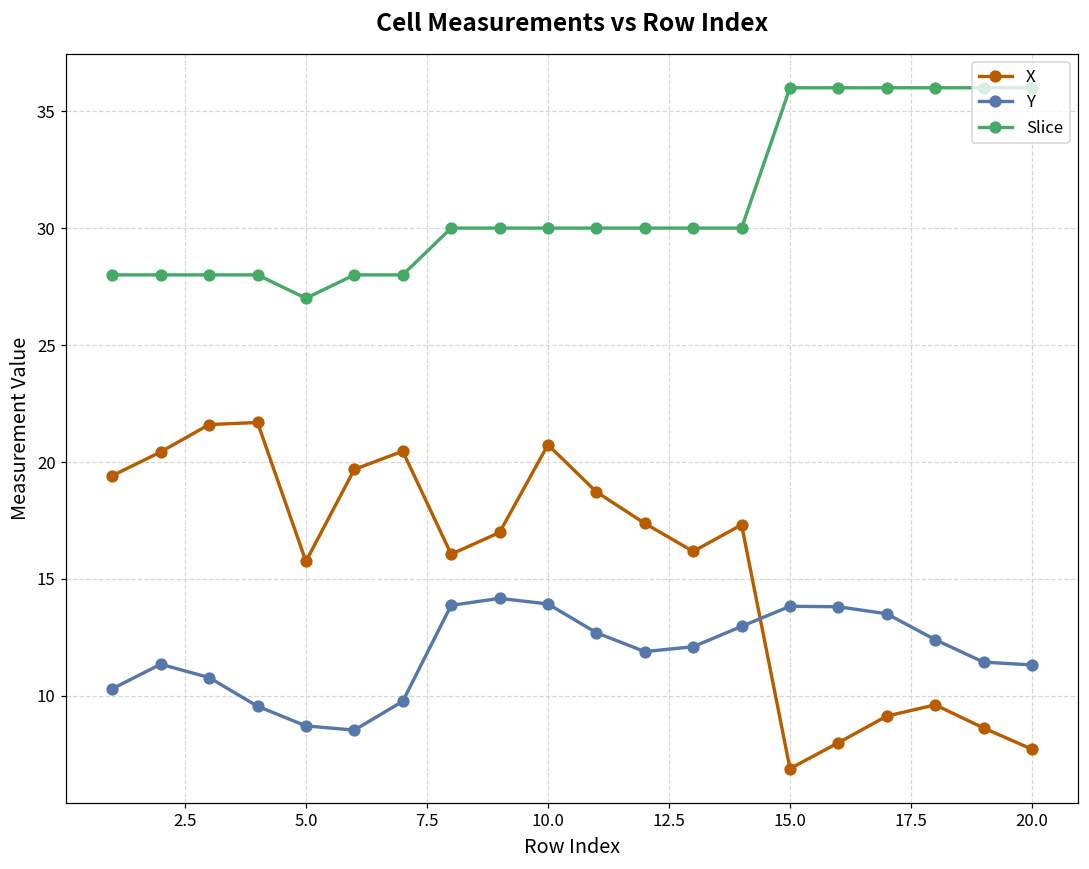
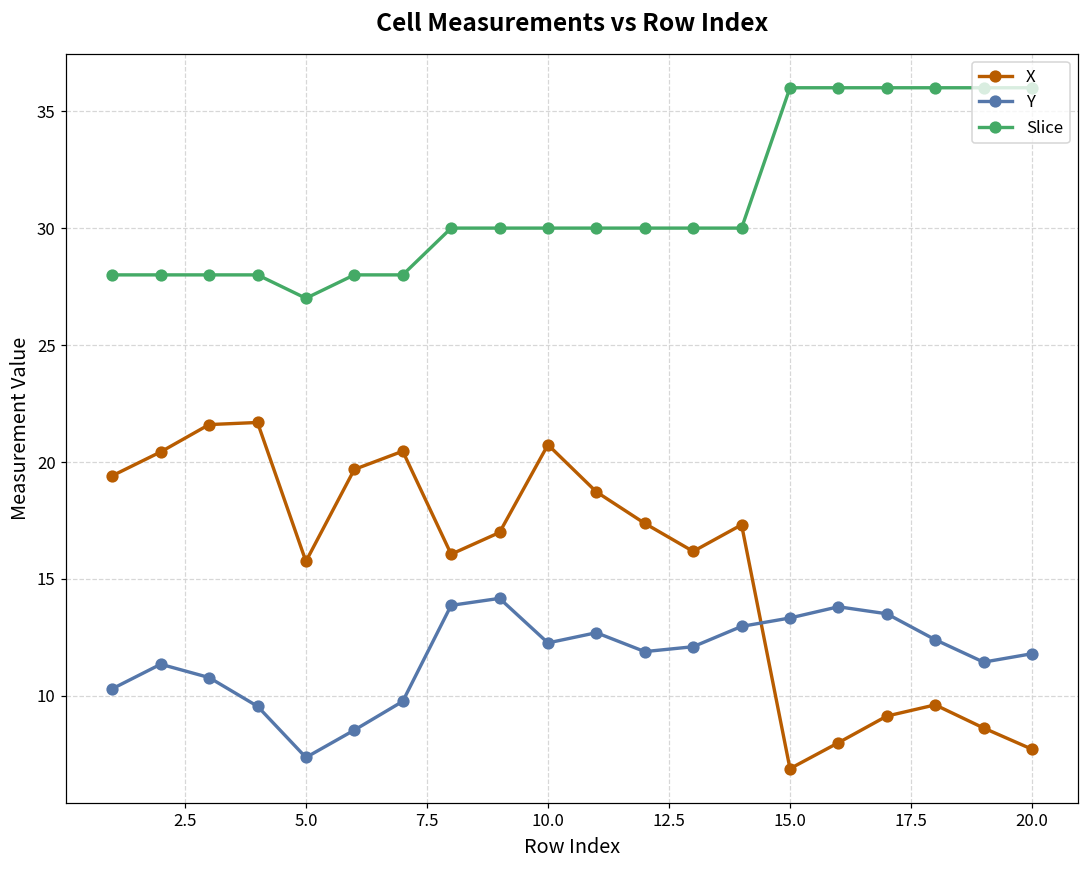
Y, 5.0: 8.7 -> 7.4
Y, 10.0: 13.9 -> 12.3
Y, 15.0: 13.8 -> 13.3
Y, 20.0: 11.3 -> 11.8
